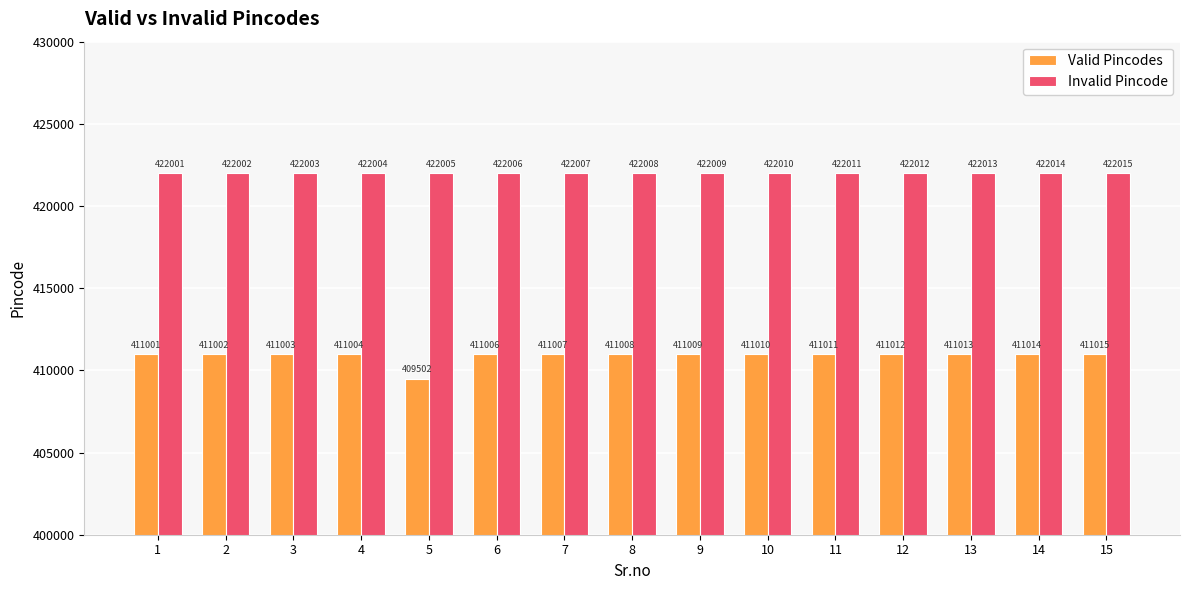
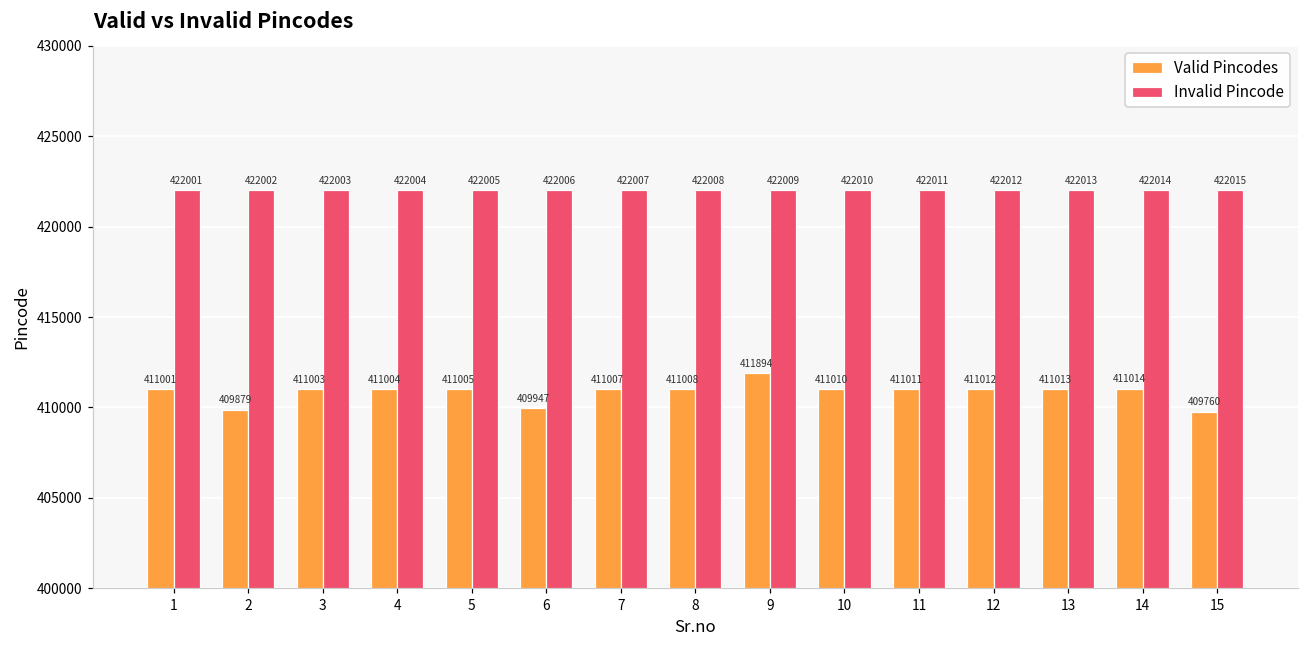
Valid Pincodes, 2: 411002 -> 409879
Valid Pincodes, 5: 409502 -> 411005
Valid Pincodes, 6: 411006 -> 409947
Valid Pincodes, 9: 411009 -> 411894
Valid Pincodes, 15: 411015 -> 409760
